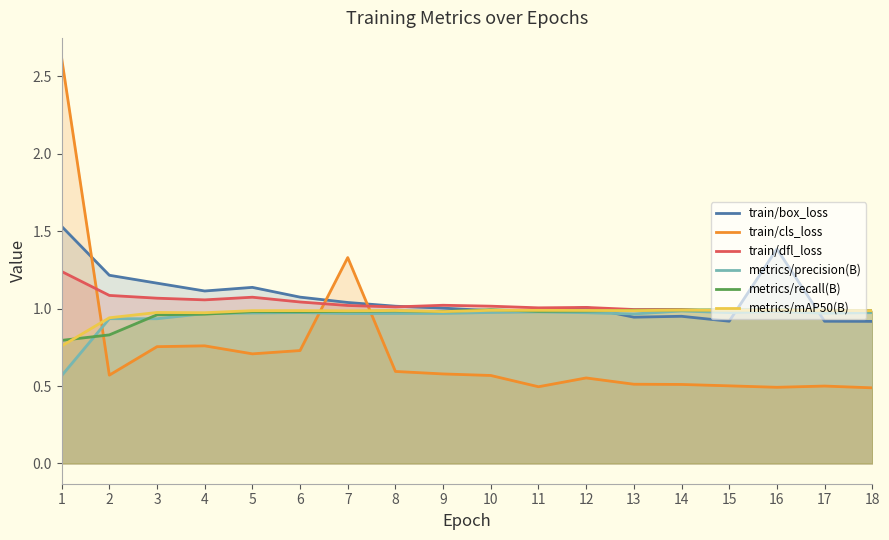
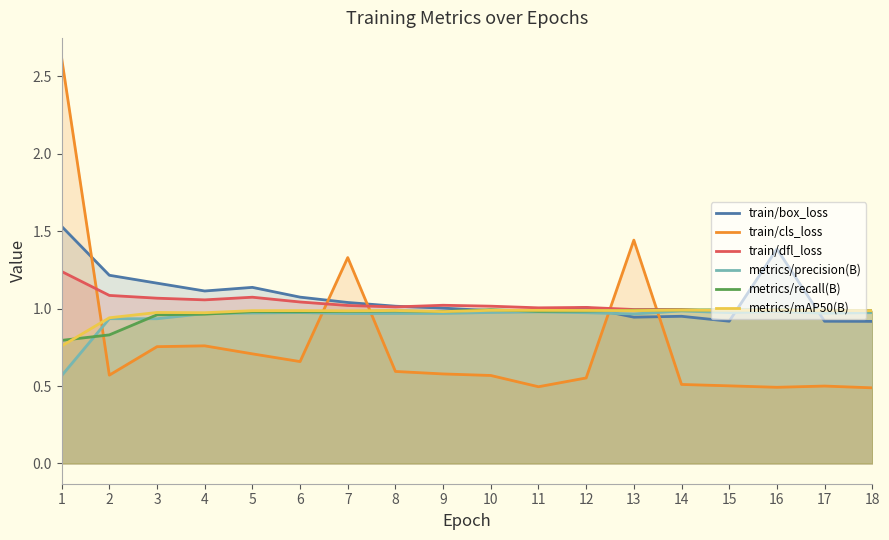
train/cls_loss, 6: 0.73 -> 0.66
train/cls_loss, 13: 0.51 -> 1.44
